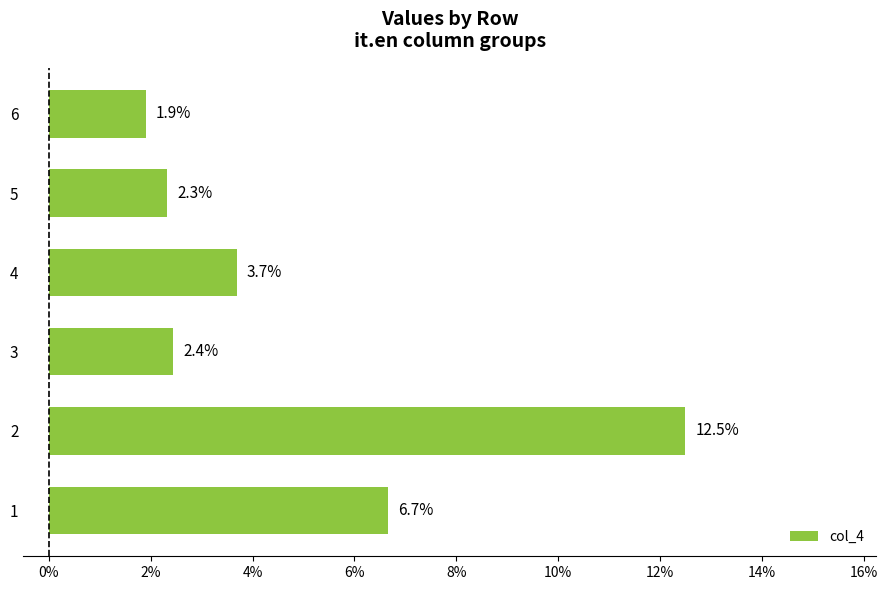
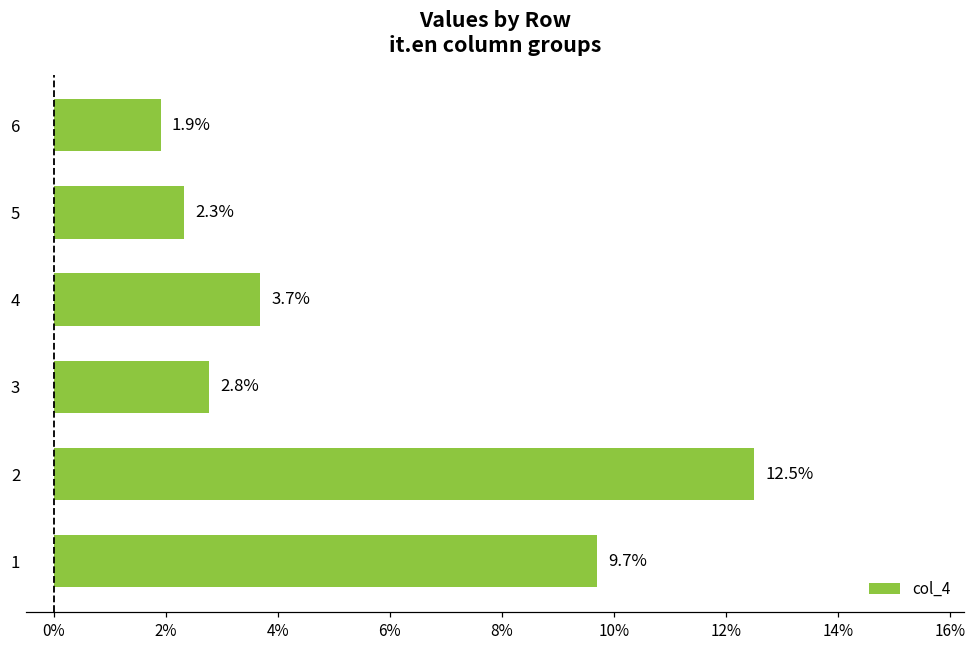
3: 2.4% -> 2.8%
1: 6.7% -> 9.7%
